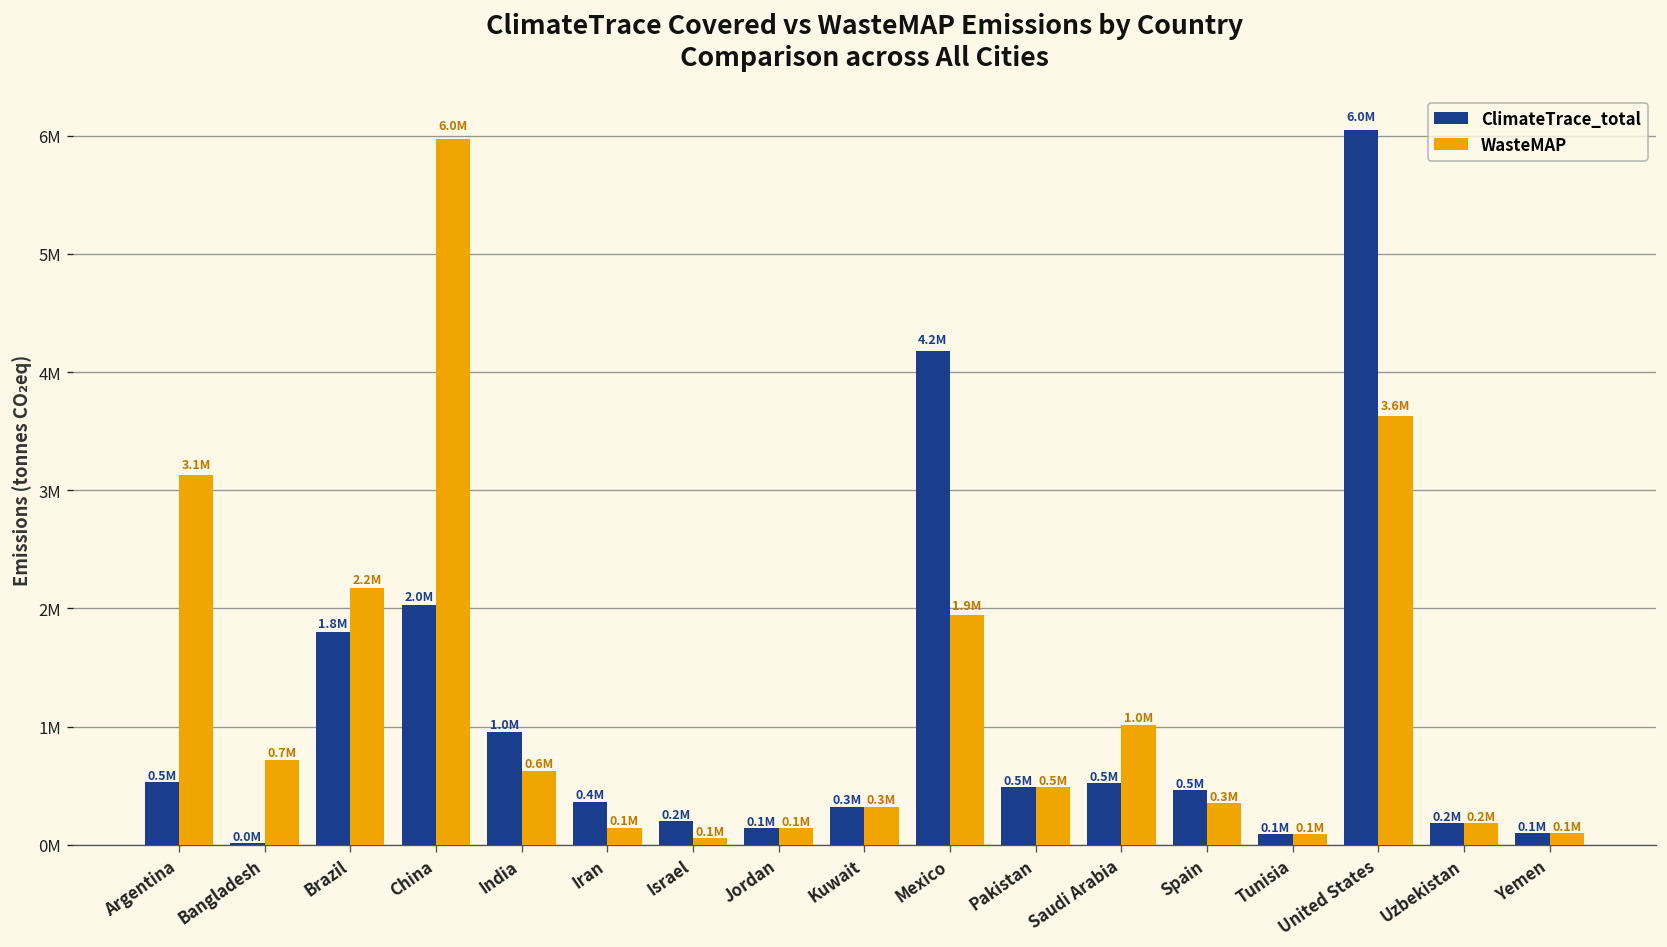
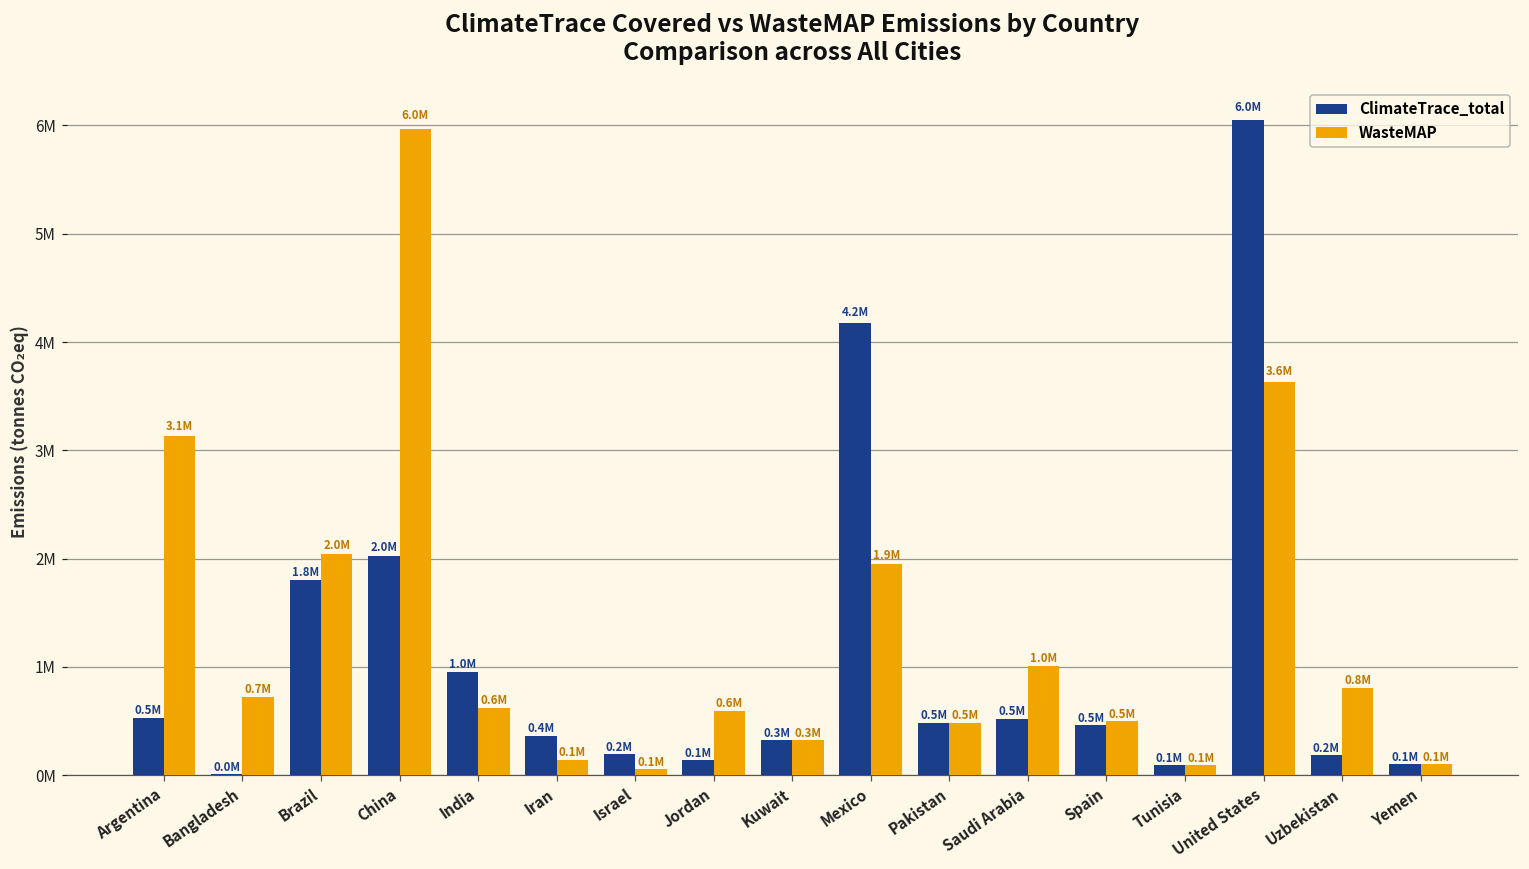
WasteMAP, Brazil: 2.2M -> 2.0M
WasteMAP, Jordan: 0.1M -> 0.6M
WasteMAP, Spain: 0.3M -> 0.5M
WasteMAP, Uzbekistan: 0.2M -> 0.8M
